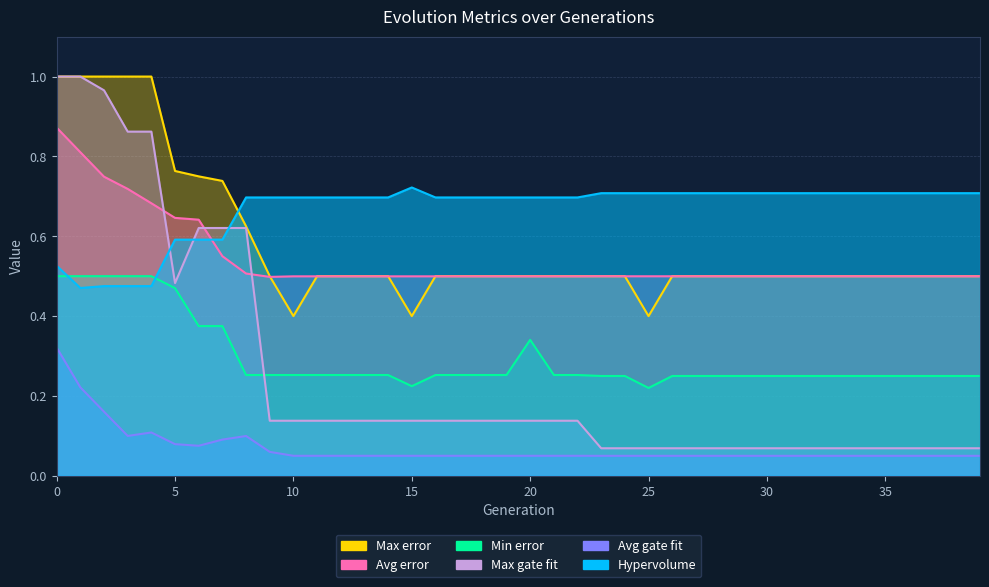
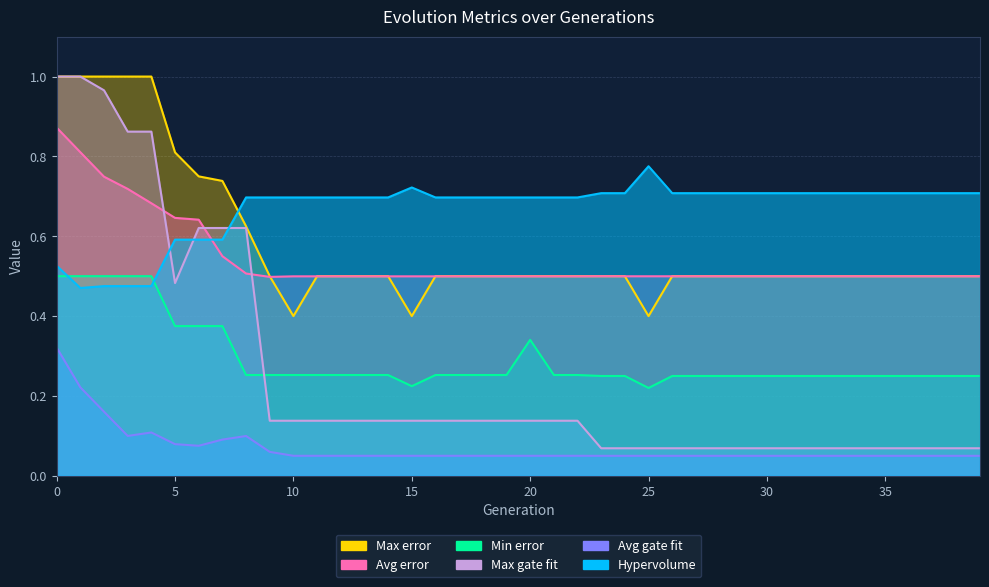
Max error, 5: 0.76 -> 0.81
Min error, 5: 0.47 -> 0.38
Hypervolume, 25: 0.71 -> 0.78
